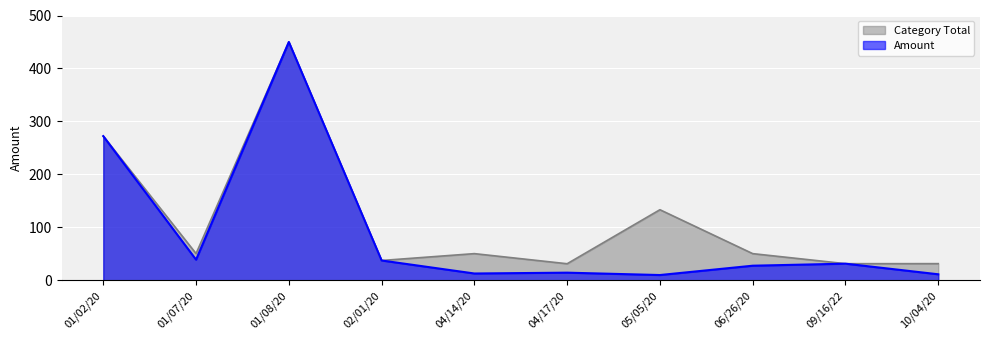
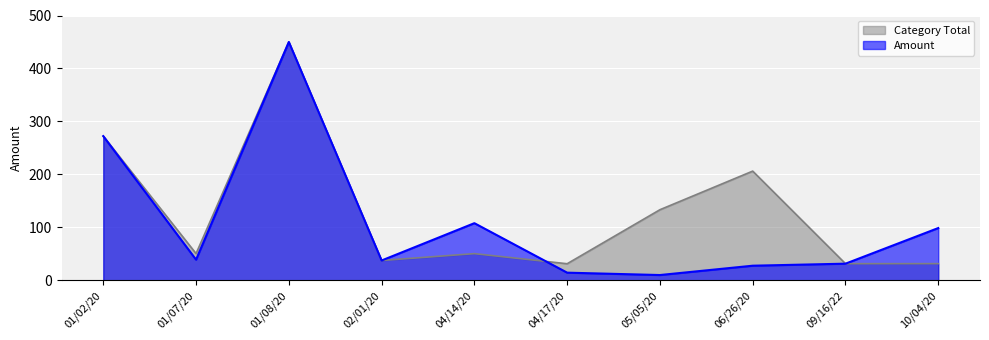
Amount, 04/14/20: 10 -> 110
Category Total, 06/26/20: 50 -> 210
Amount, 10/04/20: 10 -> 100
